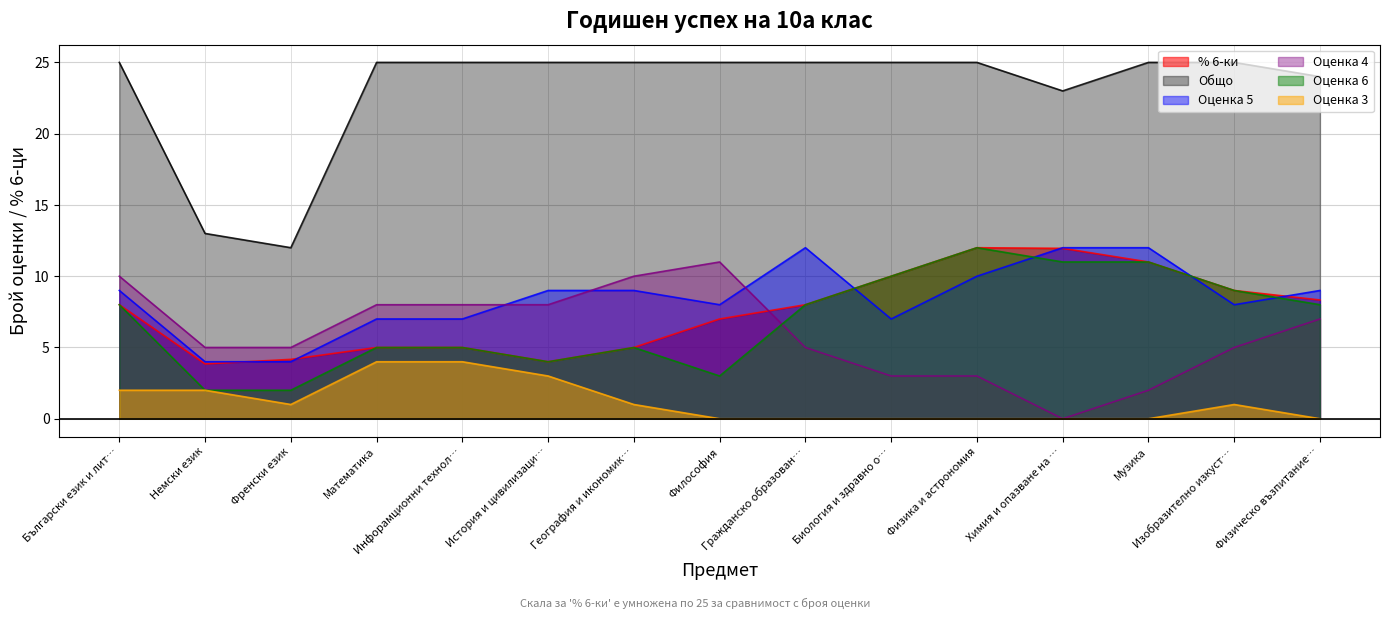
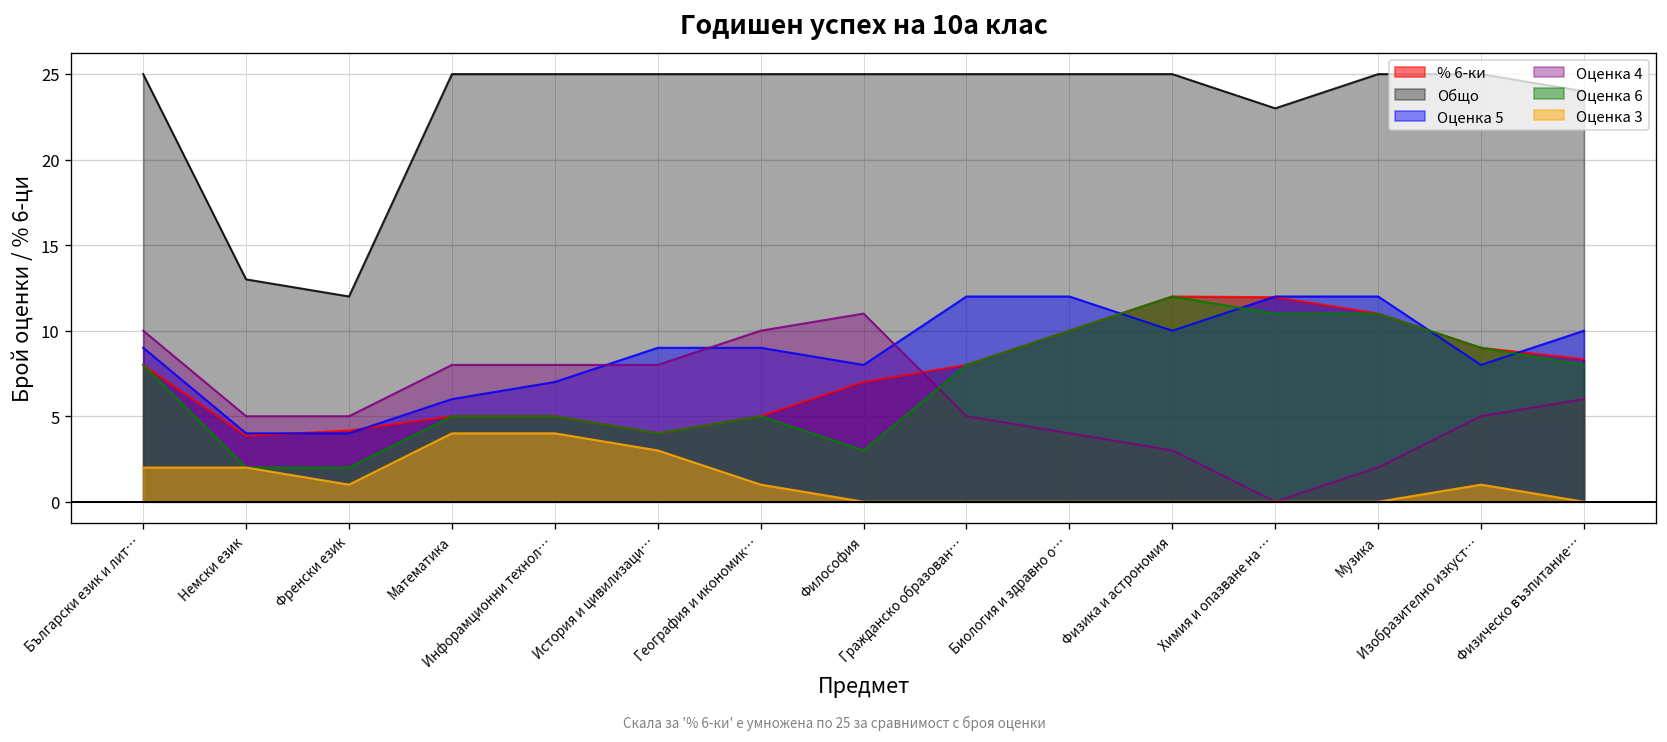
Оценка 5, Математика: 7 -> 6
Оценка 5, Биология и здравно о…: 7 -> 12
Оценка 4, Биология и здравно о…: 3 -> 4
Оценка 5, Физическо възпитание…: 9 -> 10
Оценка 4, Физическо възпитание…: 7 -> 6
